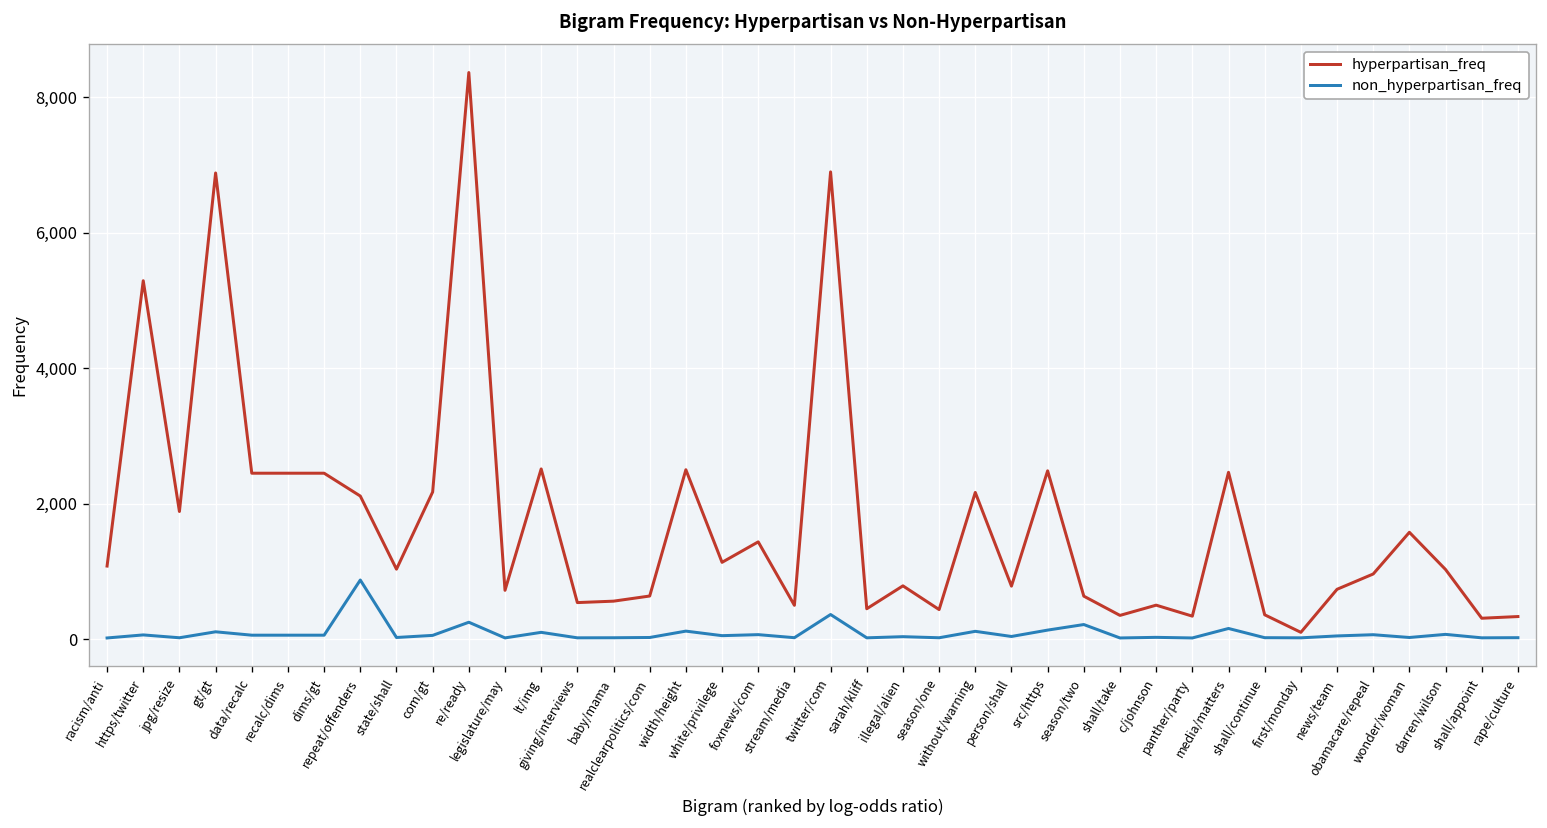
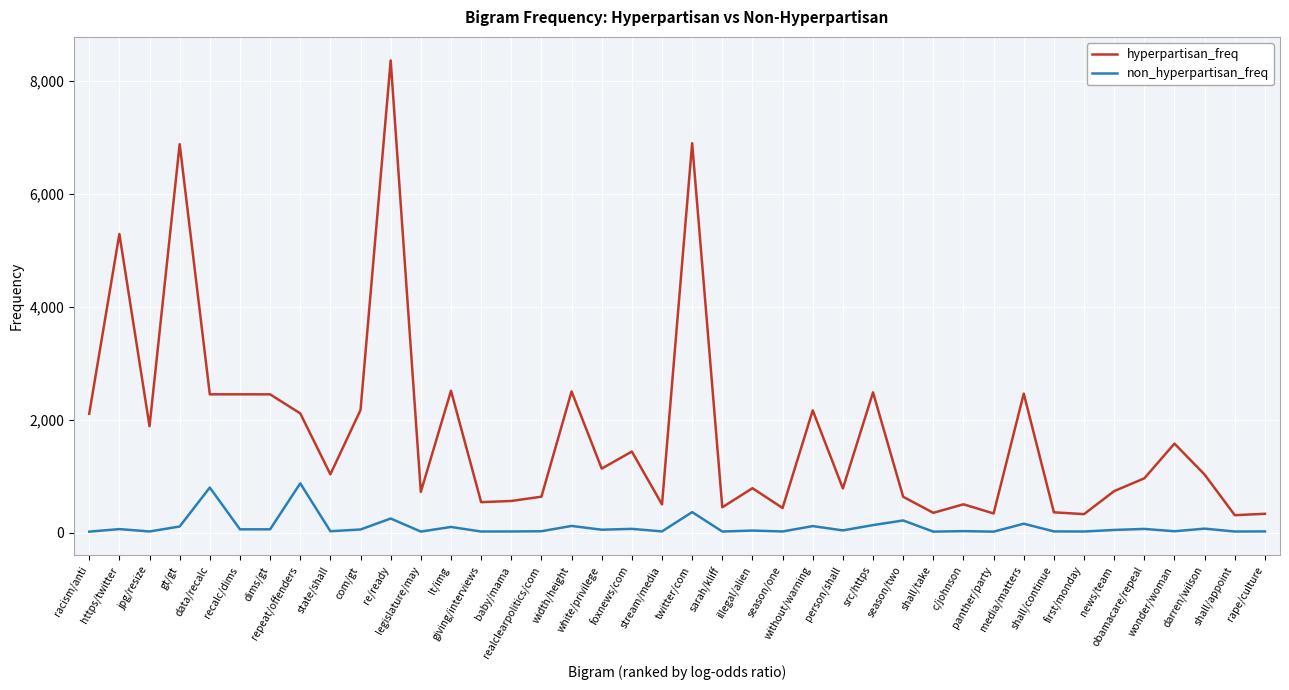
hyperpartisan_freq, racism/anti: 1,100 -> 2,100
non_hyperpartisan_freq, data/recalc: 100 -> 800
hyperpartisan_freq, first/monday: 100 -> 300
